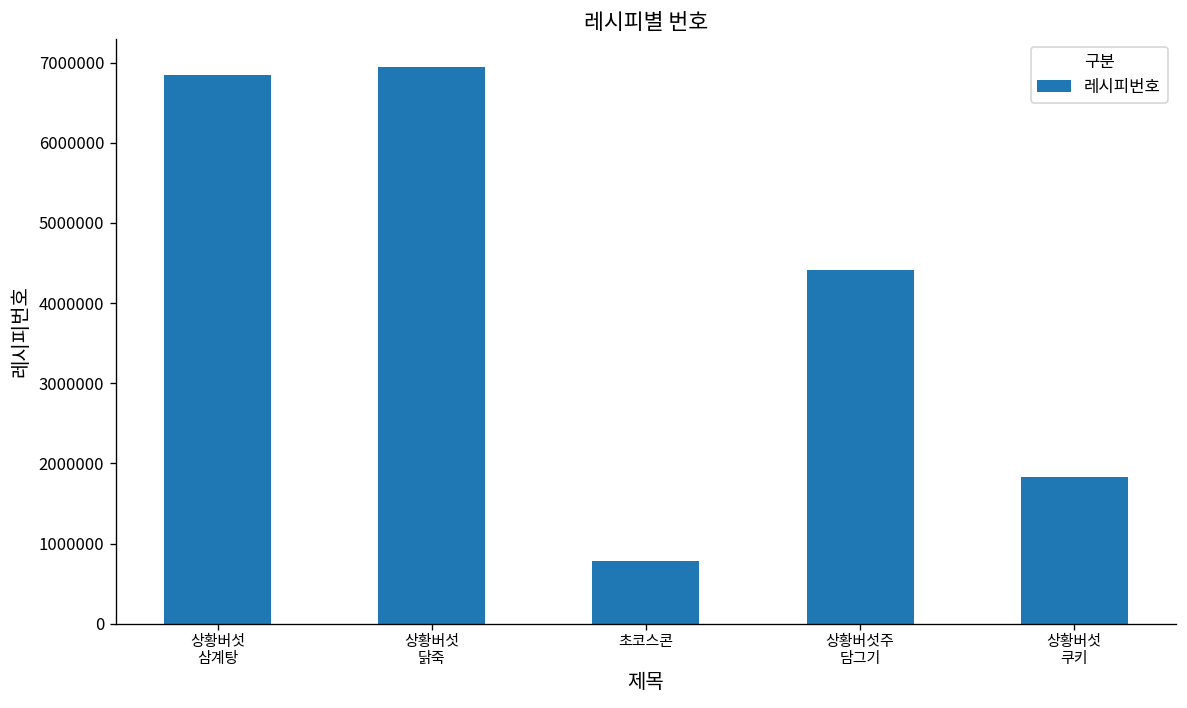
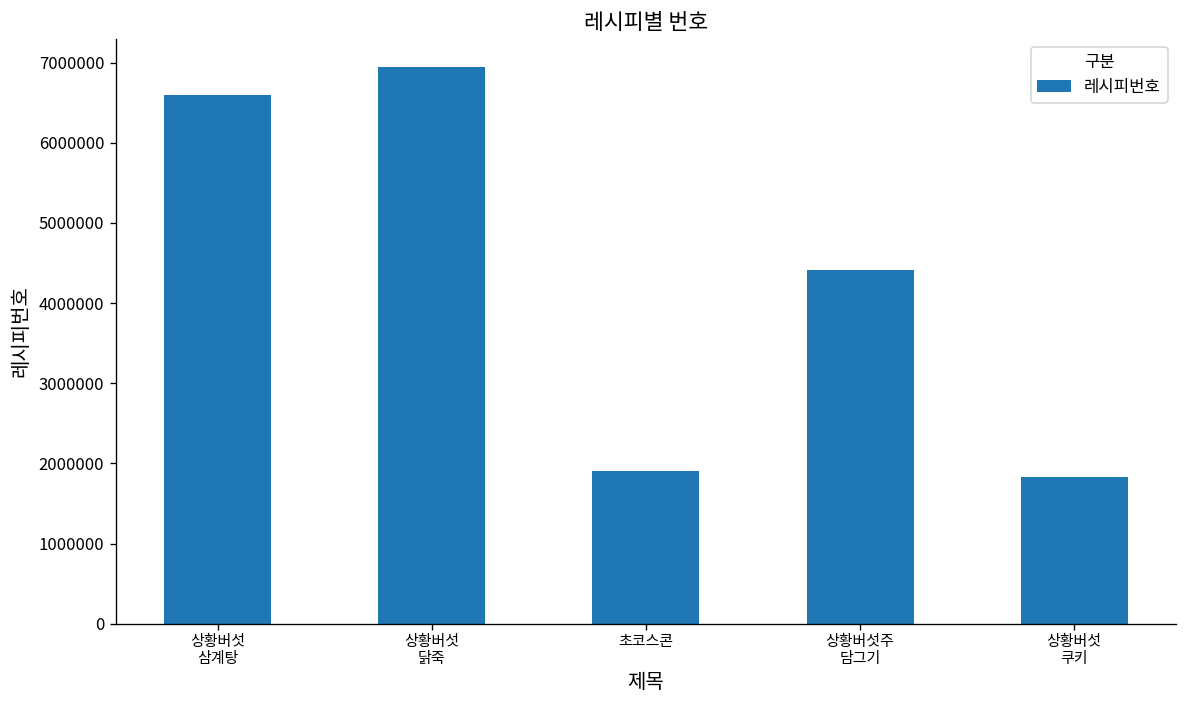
상황버섯 삼계탕: 6800000 -> 6600000
초코스콘: 800000 -> 1900000
